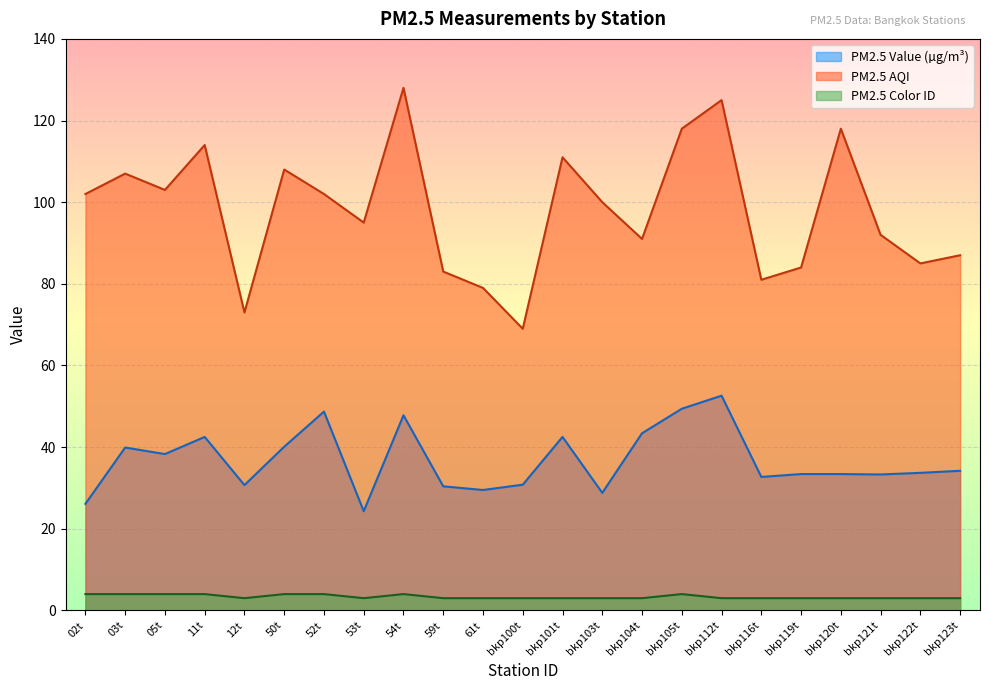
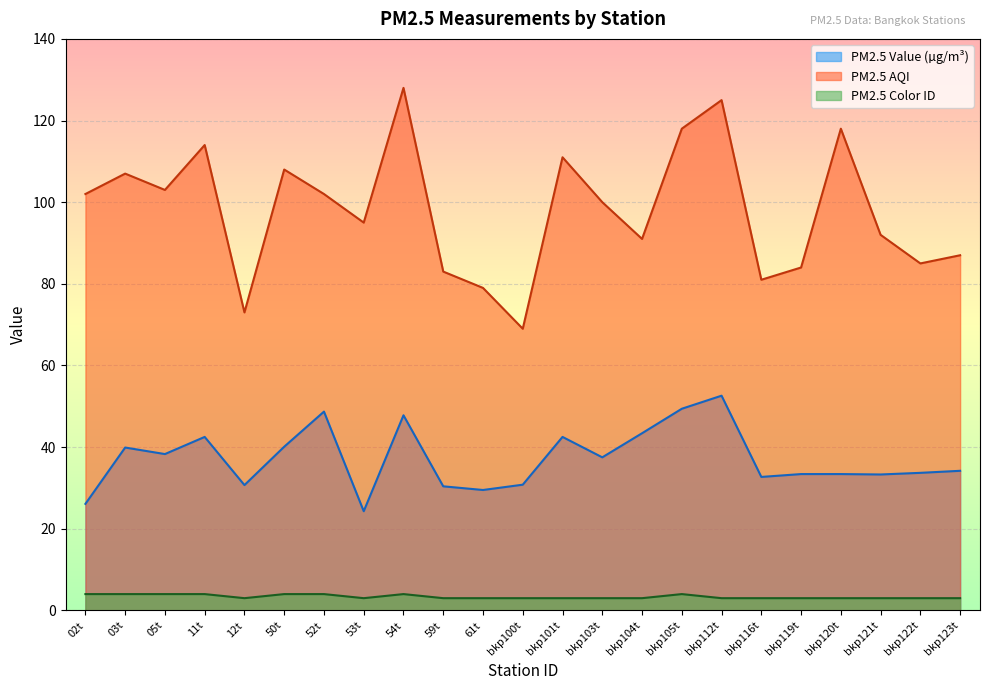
PM2.5 Value (µg/m³), bkp103t: 29 -> 38
